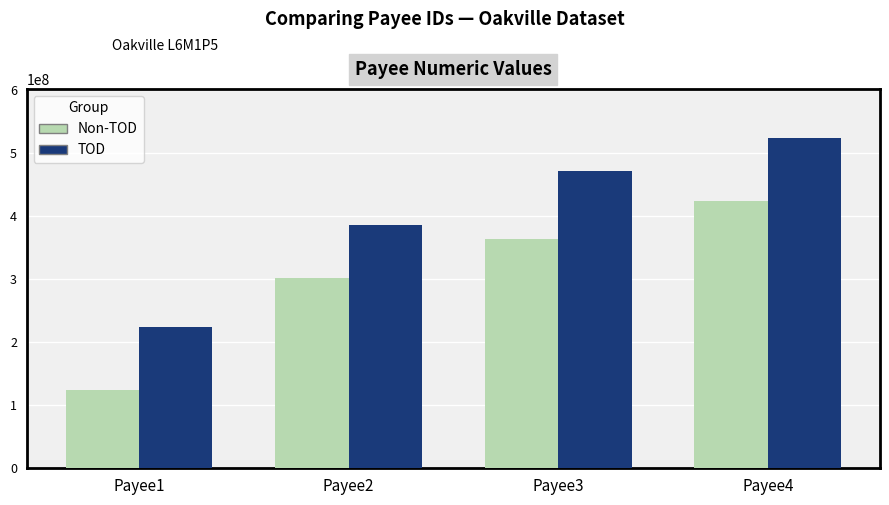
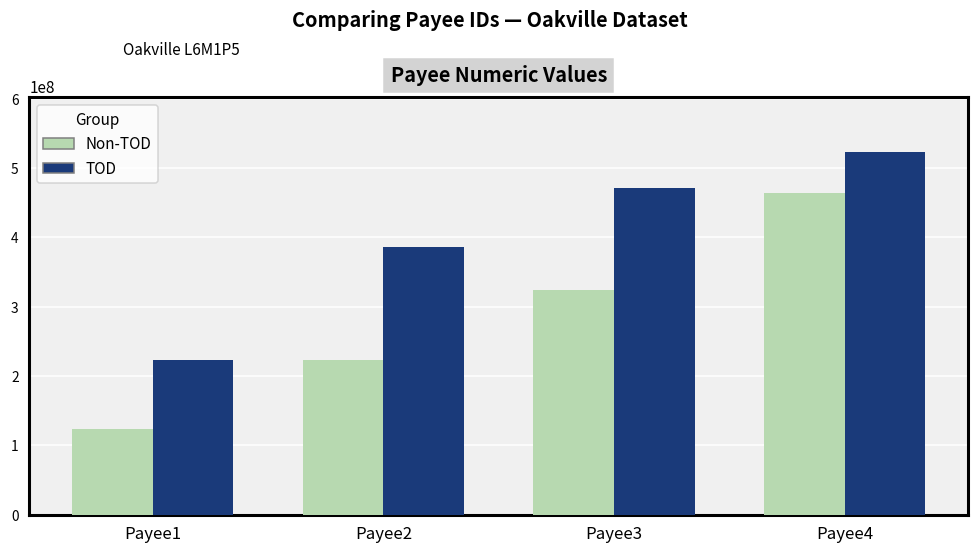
Non-TOD, Payee2: 300000000 -> 220000000
Non-TOD, Payee3: 360000000 -> 320000000
Non-TOD, Payee4: 420000000 -> 460000000
